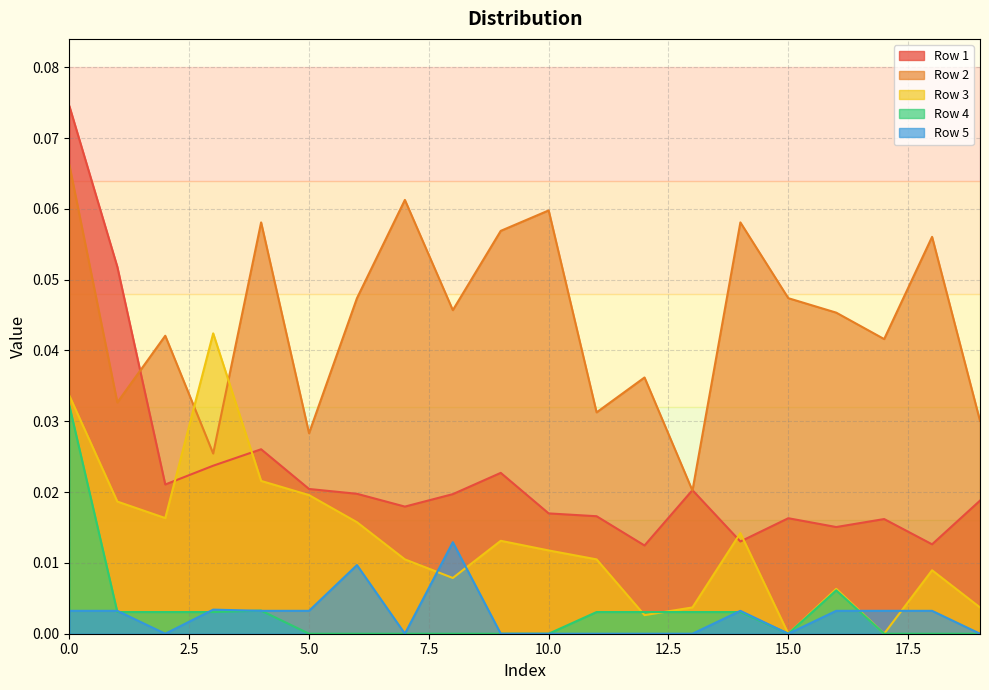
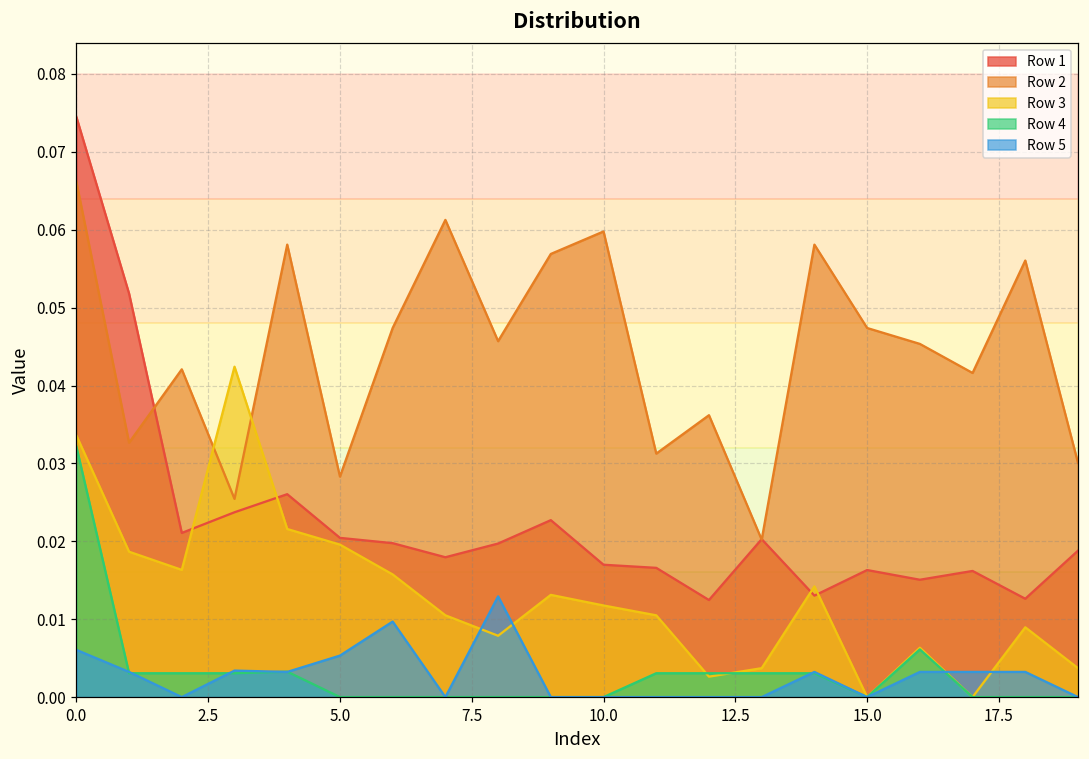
Row 5, 0.0: 0.003 -> 0.006
Row 5, 5.0: 0.003 -> 0.005
